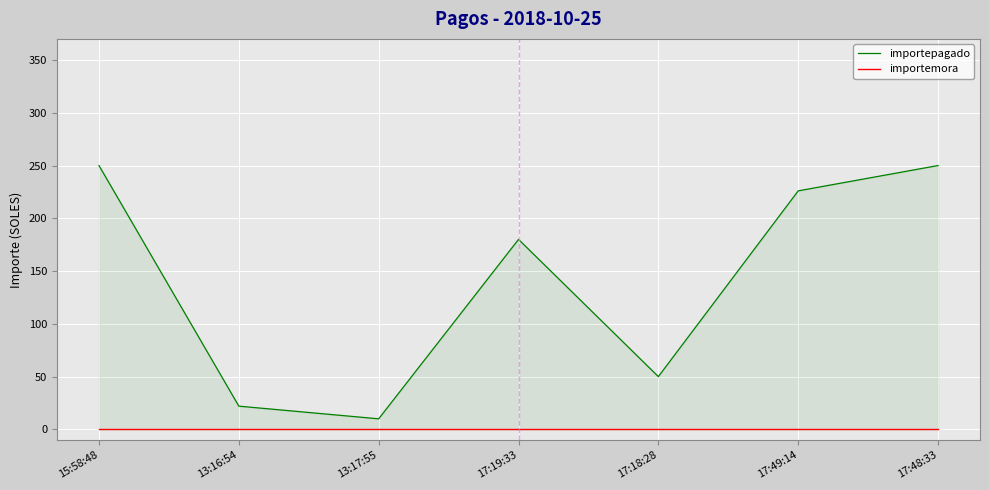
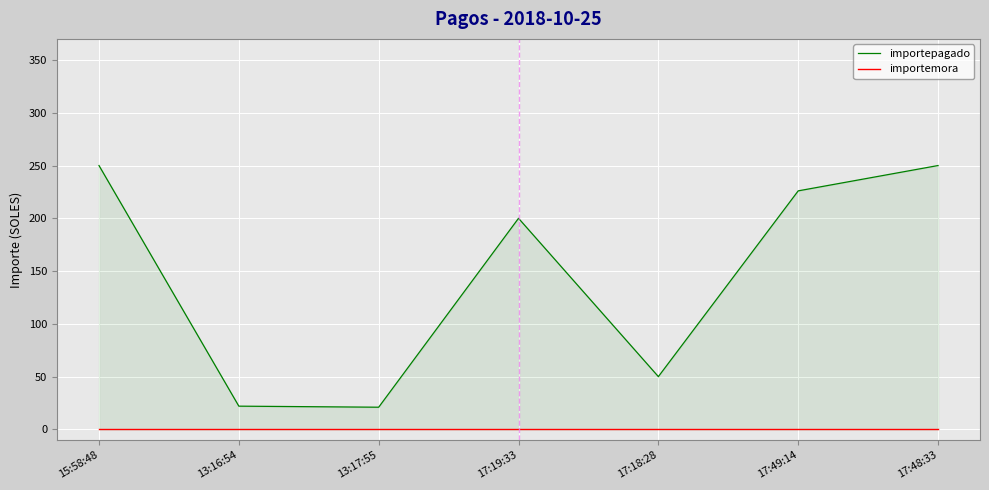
importepagado, 13:17:55: 10 -> 21
importepagado, 17:19:33: 180 -> 200
